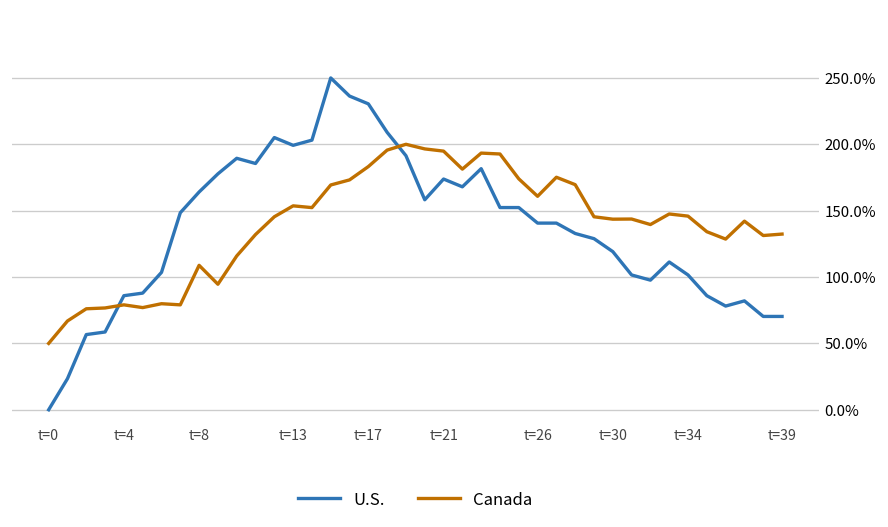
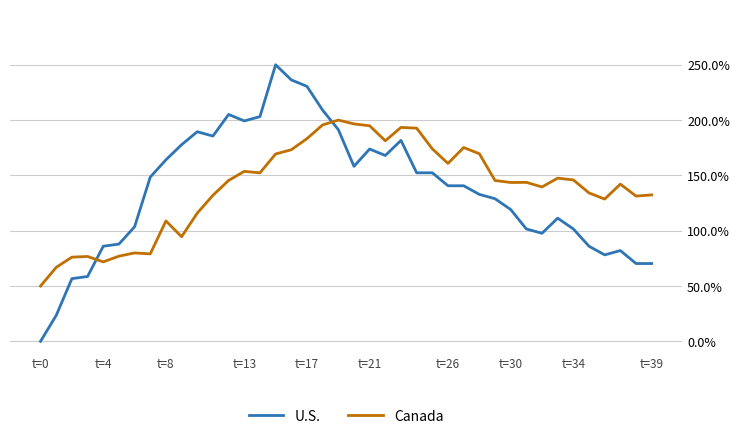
Canada, t=4: 79% -> 72%
